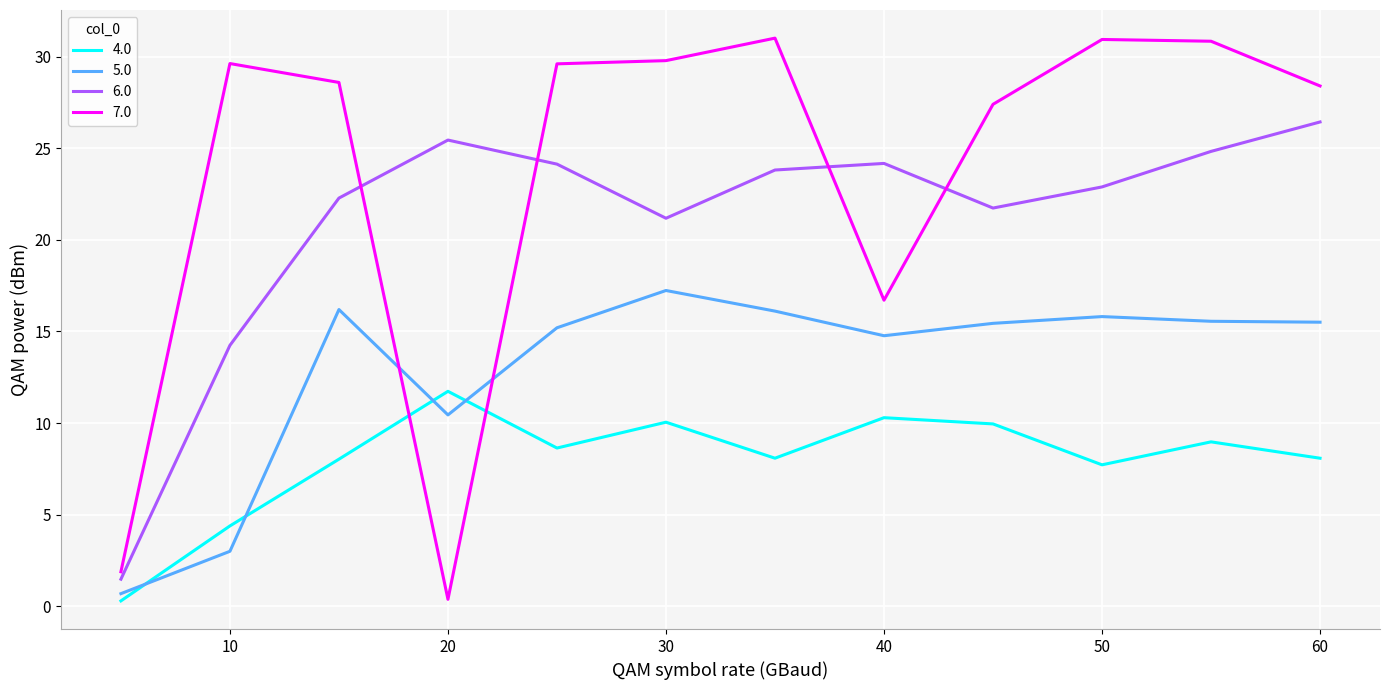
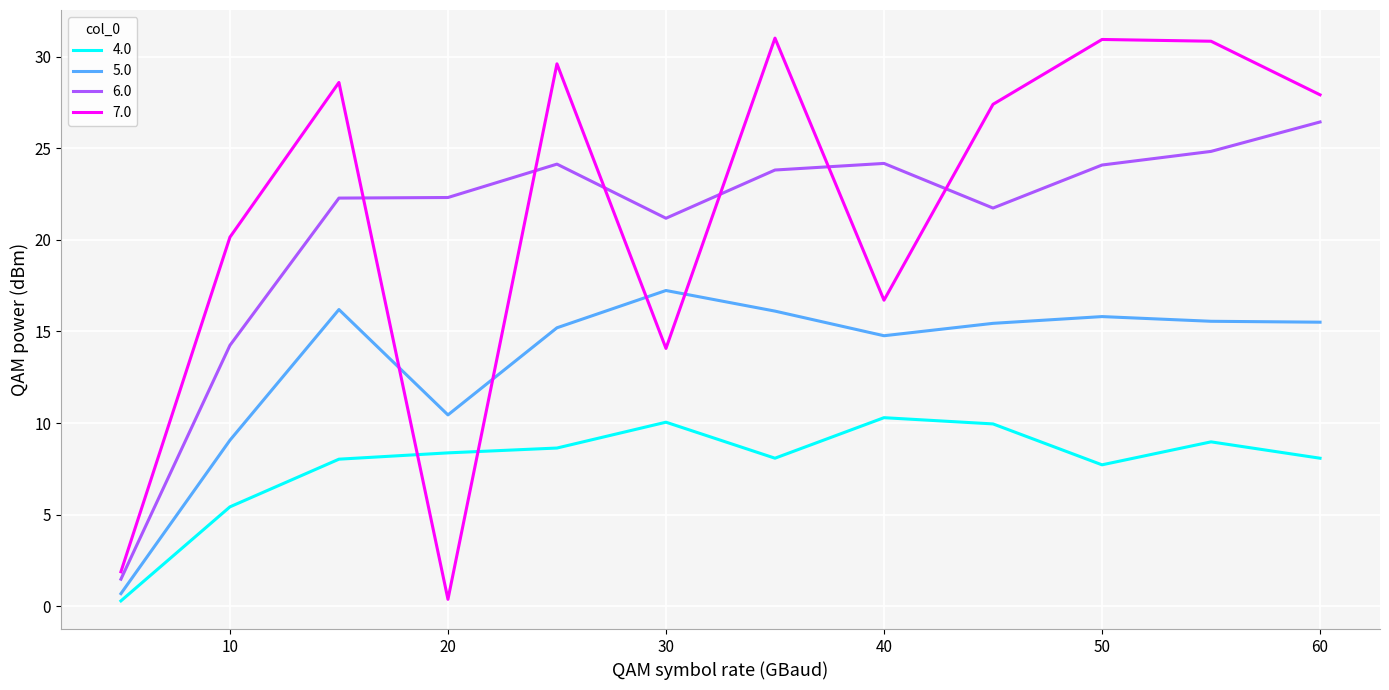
4.0, 10: 4.4 -> 5.4
5.0, 10: 3.0 -> 9.1
7.0, 10: 29.6 -> 20.1
4.0, 20: 11.7 -> 8.4
6.0, 20: 25.4 -> 22.3
7.0, 30: 29.8 -> 14.1
6.0, 50: 22.9 -> 24.1
7.0, 60: 28.4 -> 27.9
